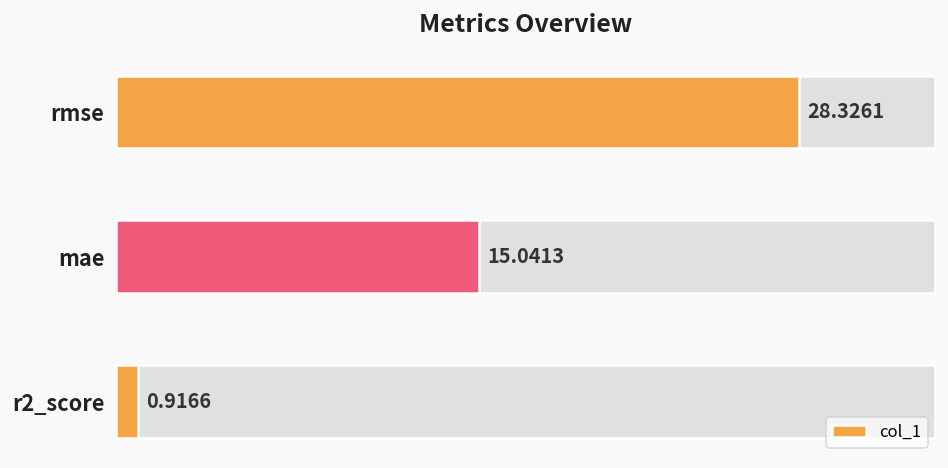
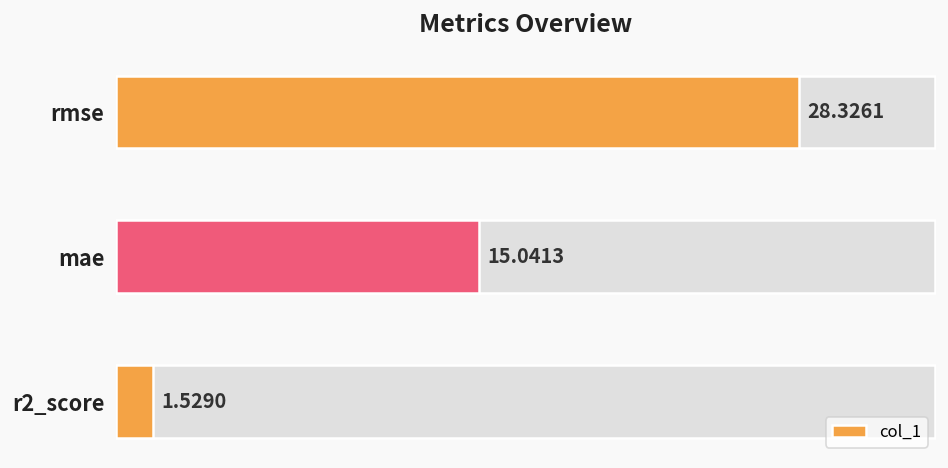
col_1, r2_score: 0.9166 -> 1.5290
